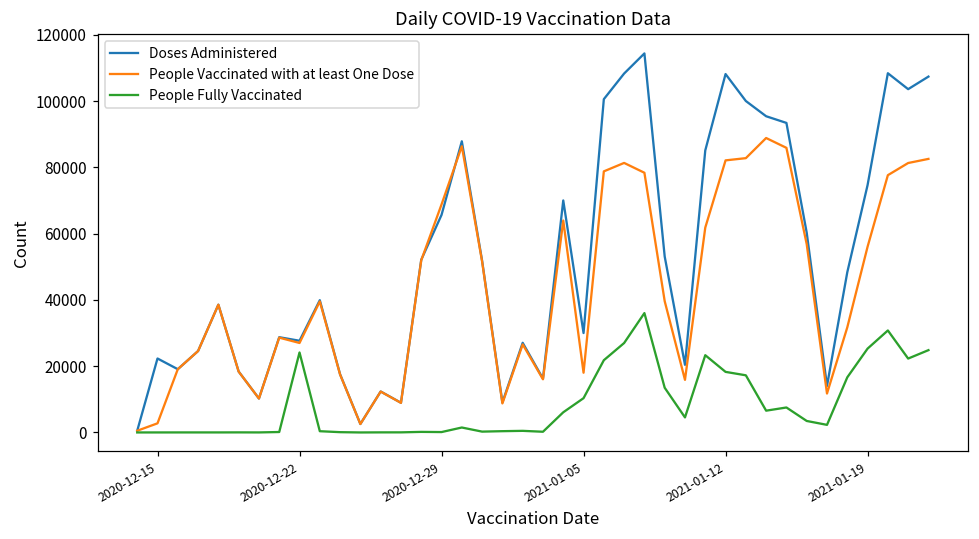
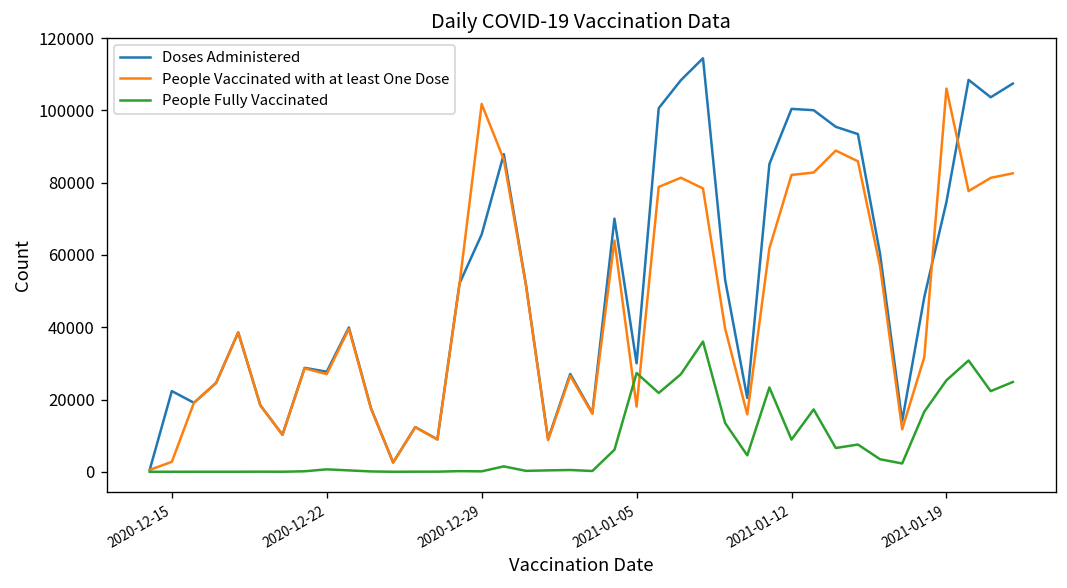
People Fully Vaccinated, 2020-12-22: 24000 -> 1000
People Vaccinated with at least One Dose, 2020-12-29: 69000 -> 102000
People Fully Vaccinated, 2021-01-05: 10000 -> 27000
Doses Administered, 2021-01-12: 108000 -> 100000
People Fully Vaccinated, 2021-01-12: 18000 -> 9000
People Vaccinated with at least One Dose, 2021-01-19: 56000 -> 106000
